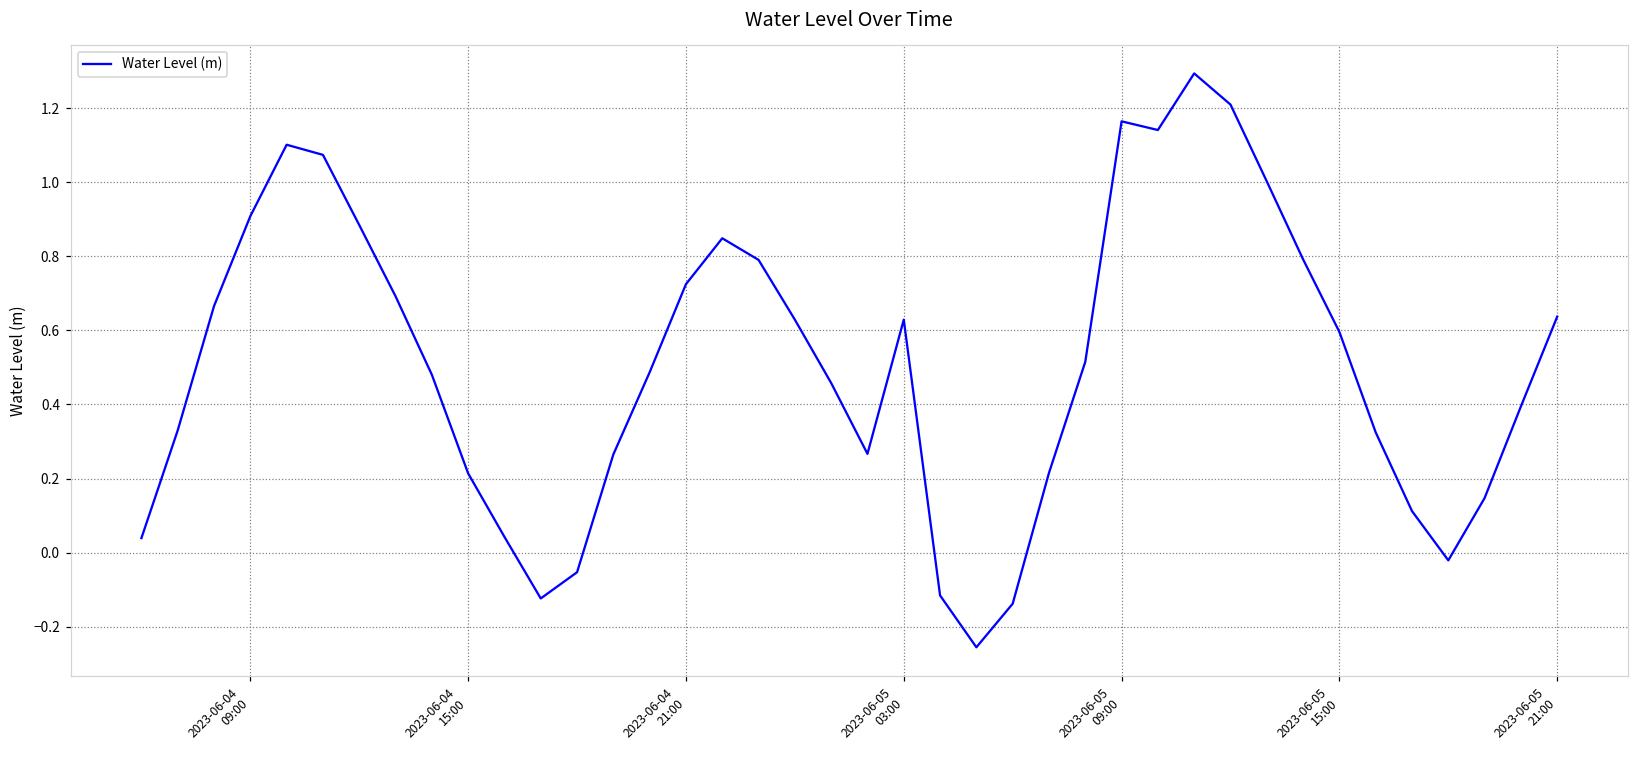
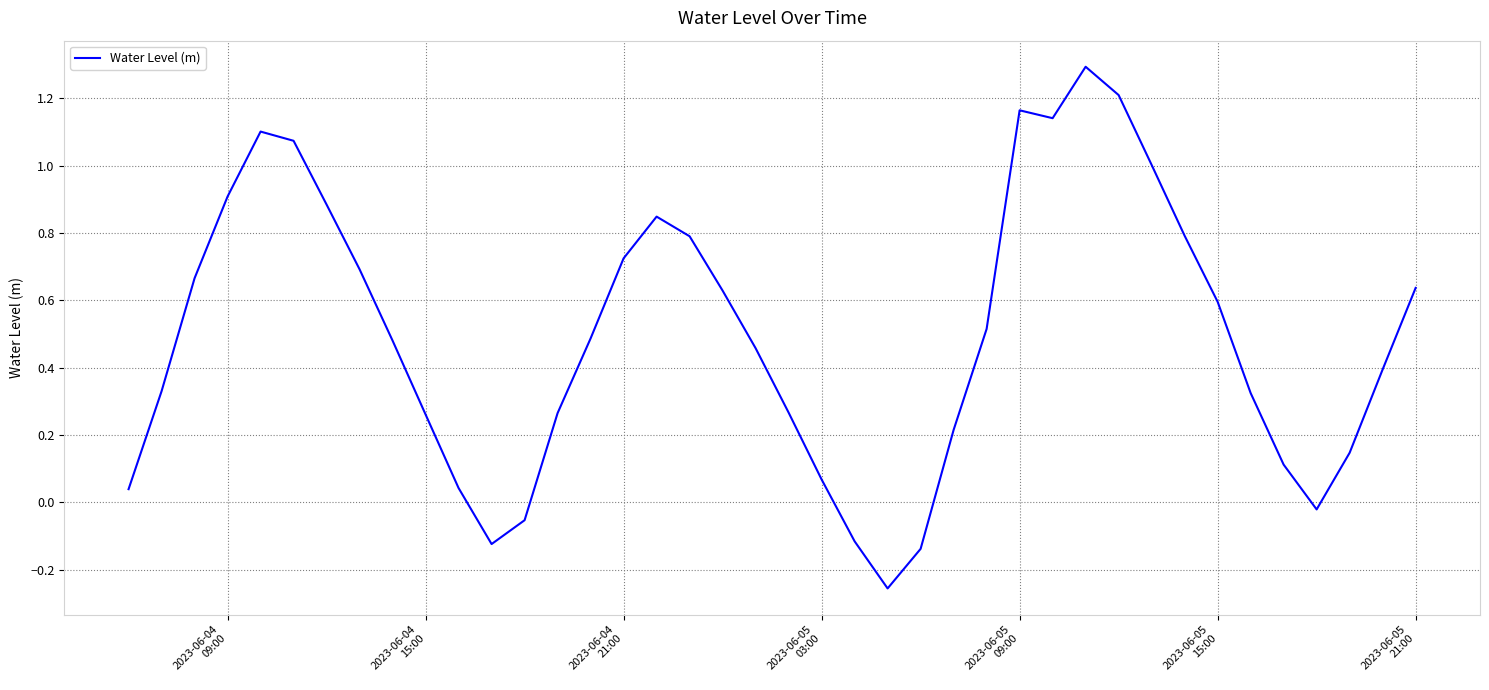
2023-06-04 15:00: 0.21 -> 0.26
2023-06-05 03:00: 0.63 -> 0.07
